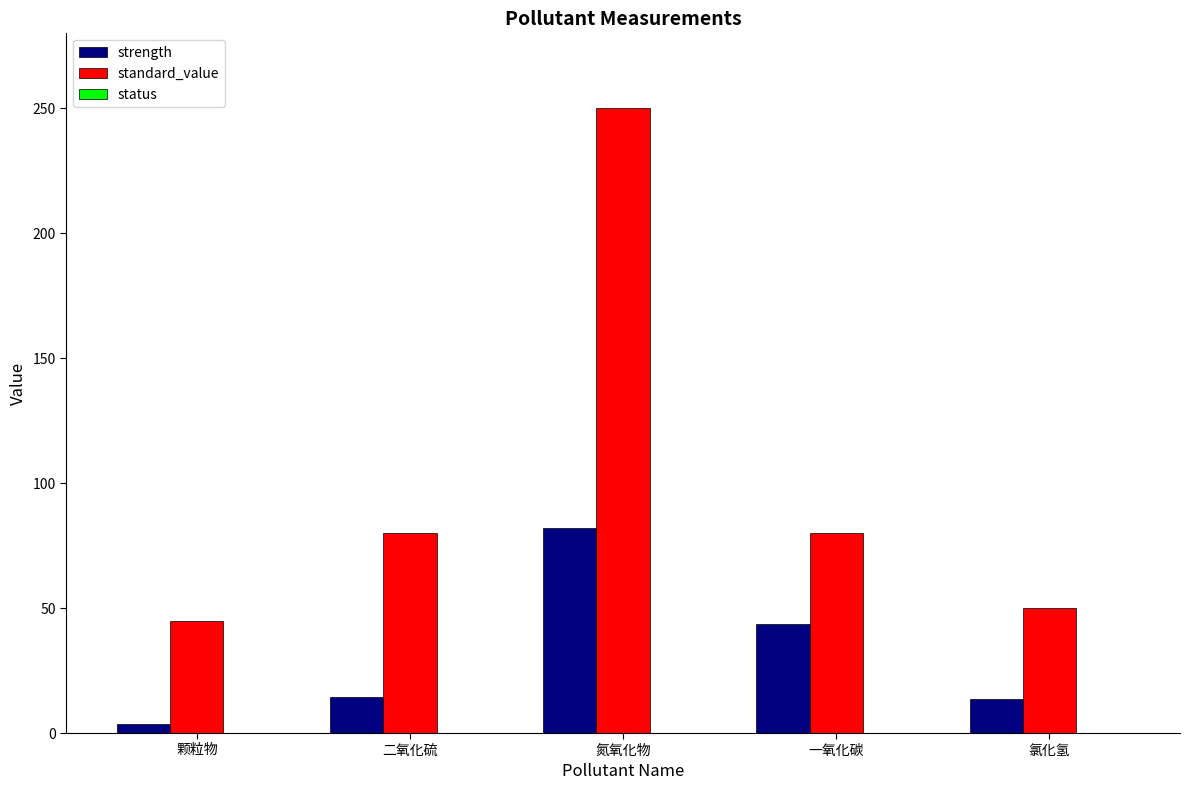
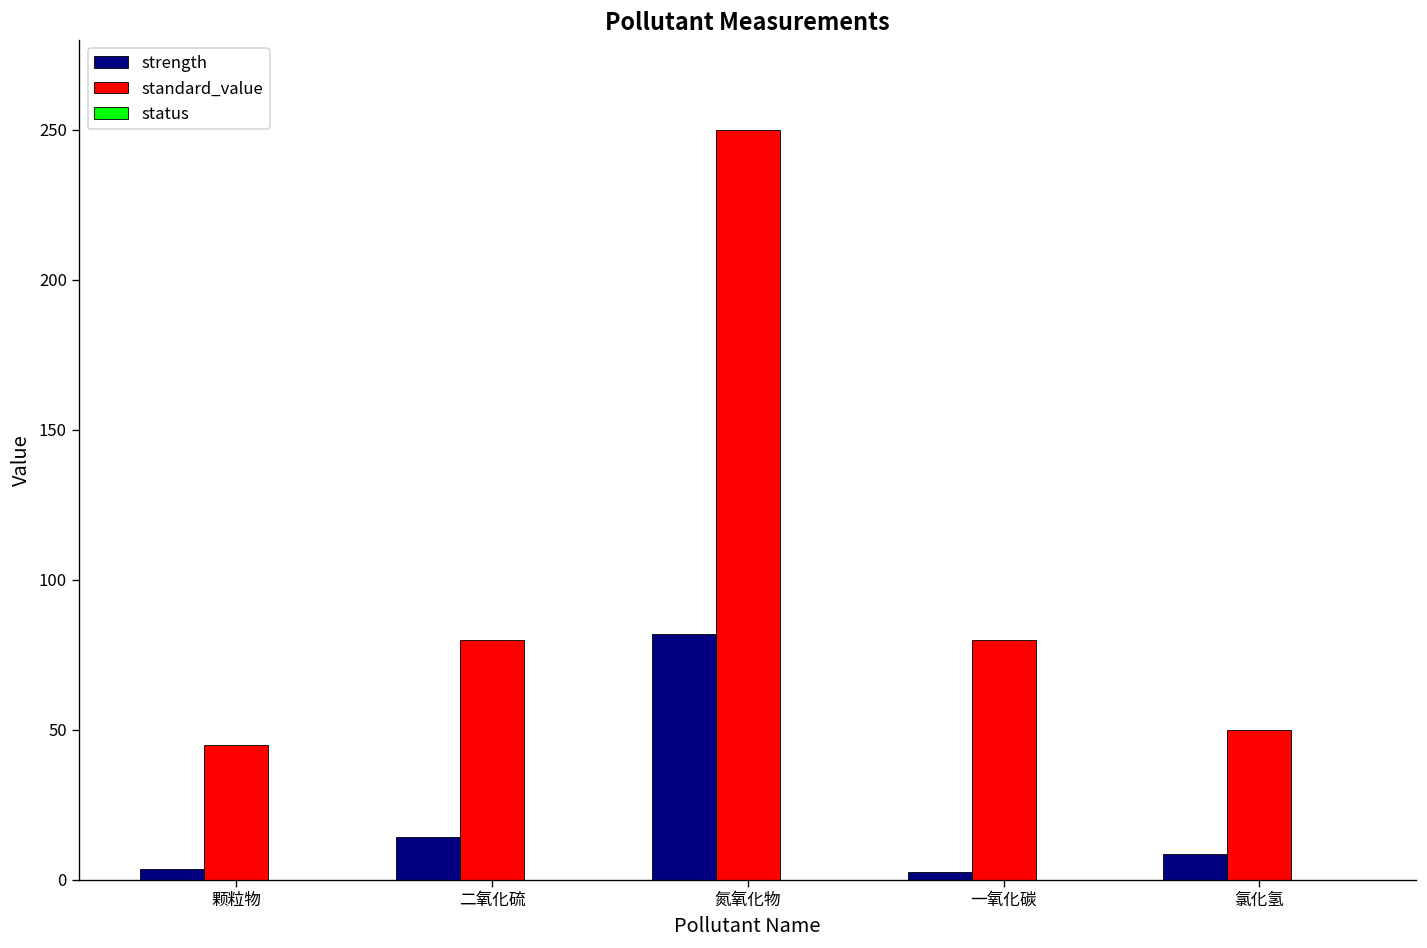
strength, 一氧化碳: 44 -> 3
strength, 氯化氢: 14 -> 9
